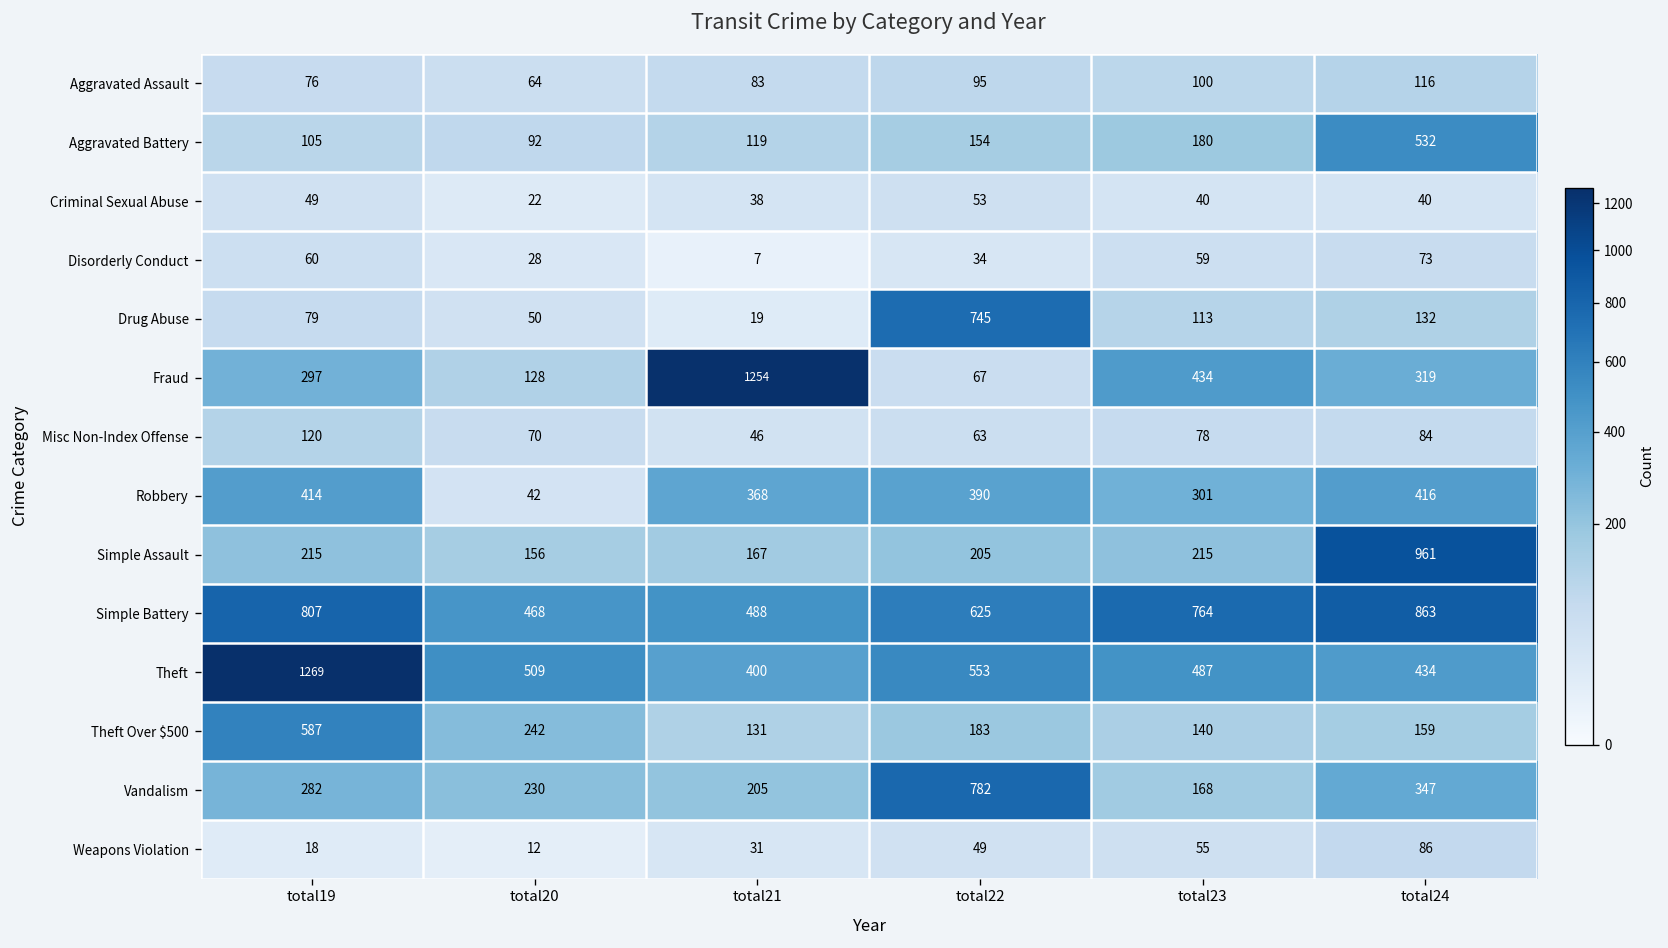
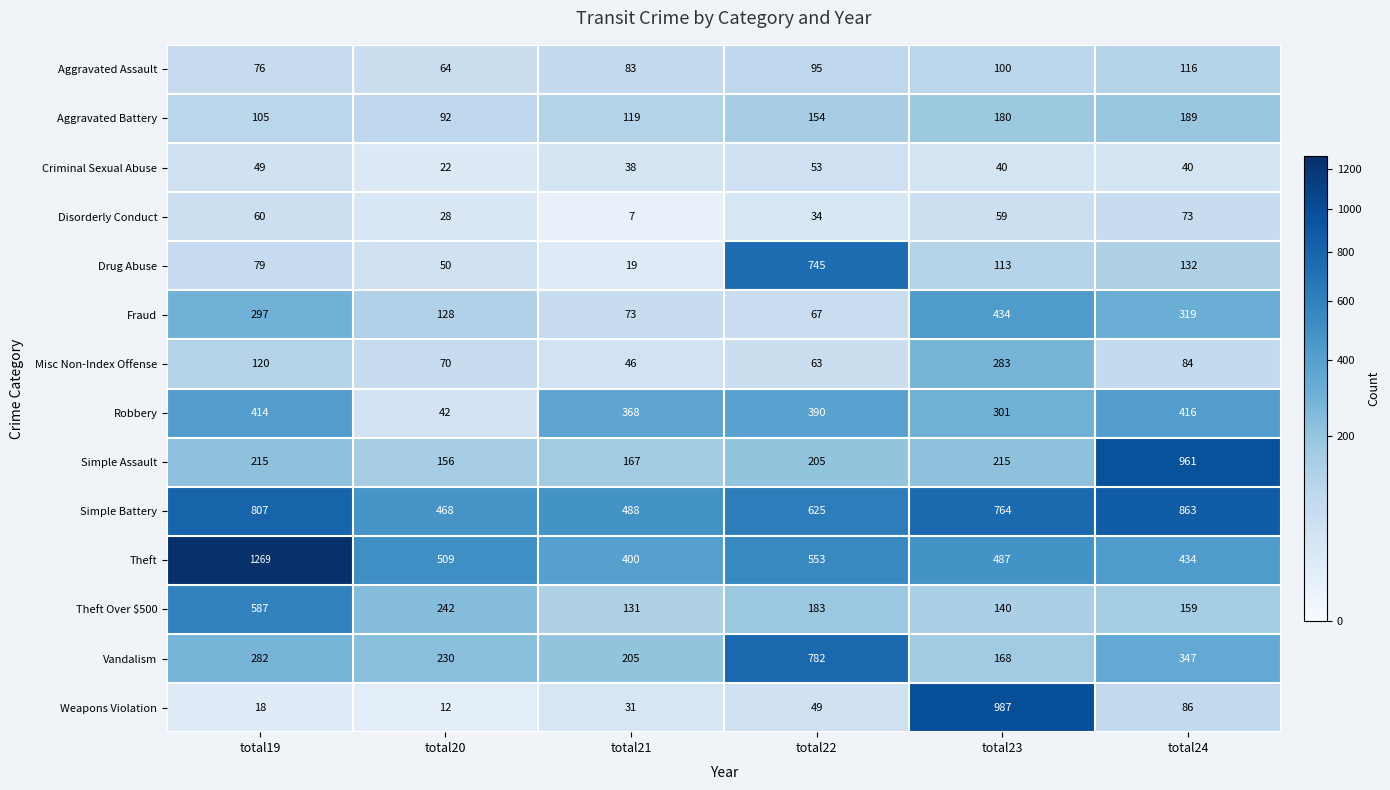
Aggravated Battery, total24: 532 -> 189
Fraud, total21: 1254 -> 73
Misc Non-Index Offense, total23: 78 -> 283
Weapons Violation, total23: 55 -> 987
